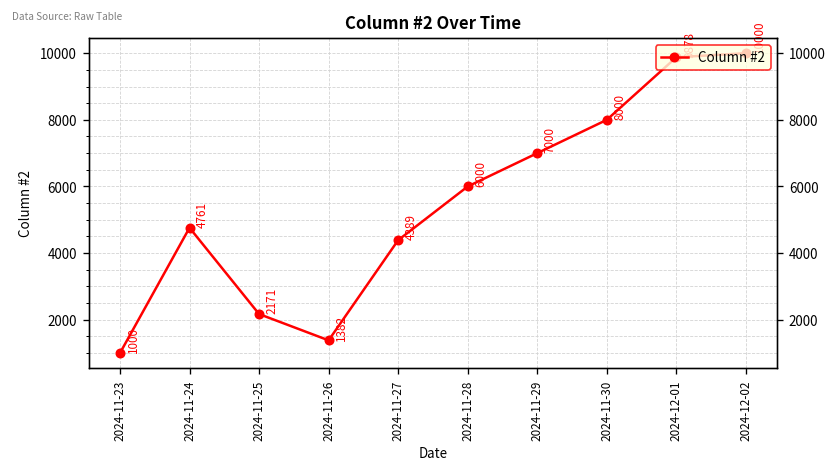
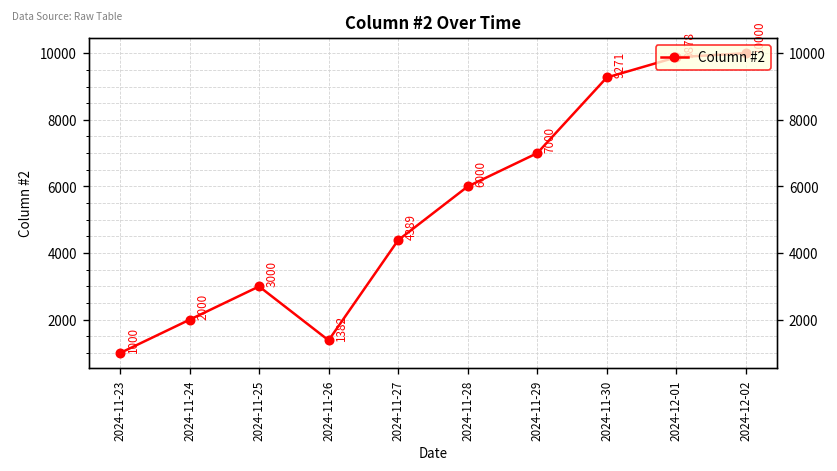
2024-11-24: 4761 -> 2000
2024-11-25: 2171 -> 3000
2024-11-30: 8000 -> 9271
